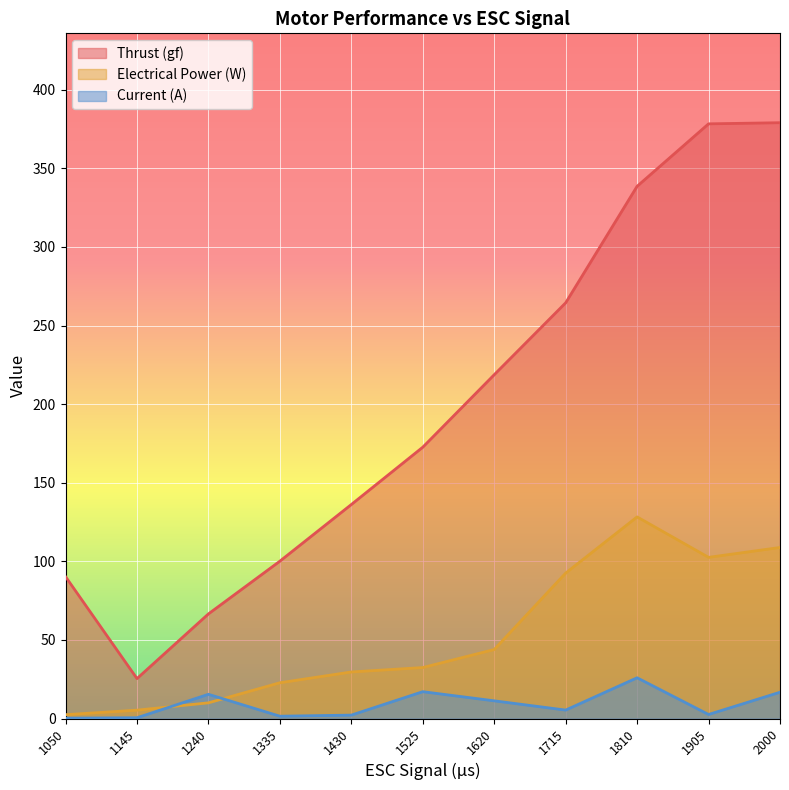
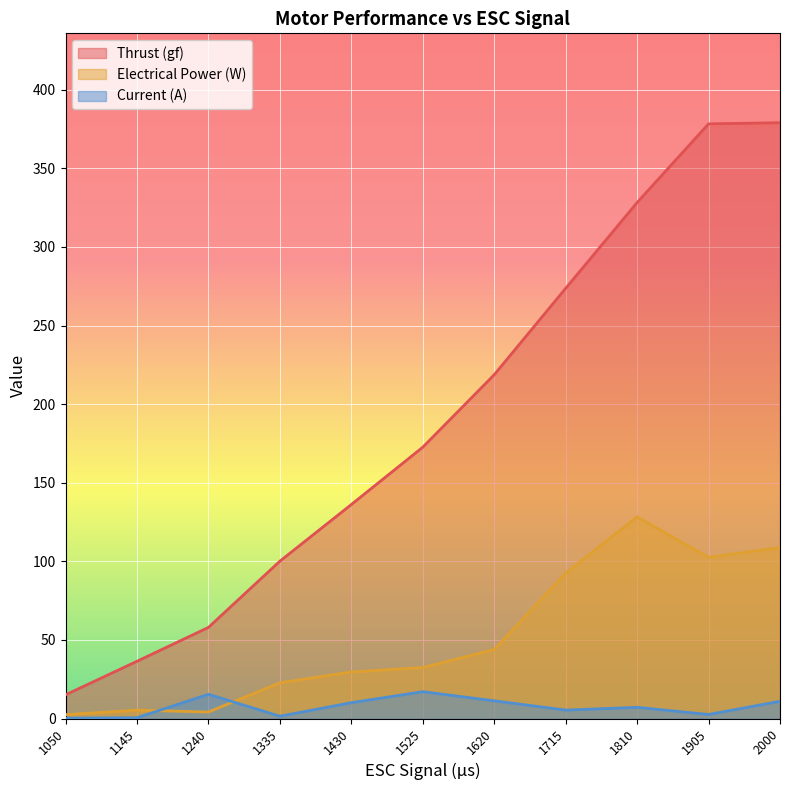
Thrust (gf), 1050: 90 -> 15
Thrust (gf), 1145: 25 -> 36
Thrust (gf), 1240: 67 -> 58
Electrical Power (W), 1240: 10 -> 4
Current (A), 1430: 2 -> 10
Thrust (gf), 1715: 264 -> 274
Thrust (gf), 1810: 339 -> 328
Current (A), 1810: 26 -> 7
Current (A), 2000: 17 -> 11
